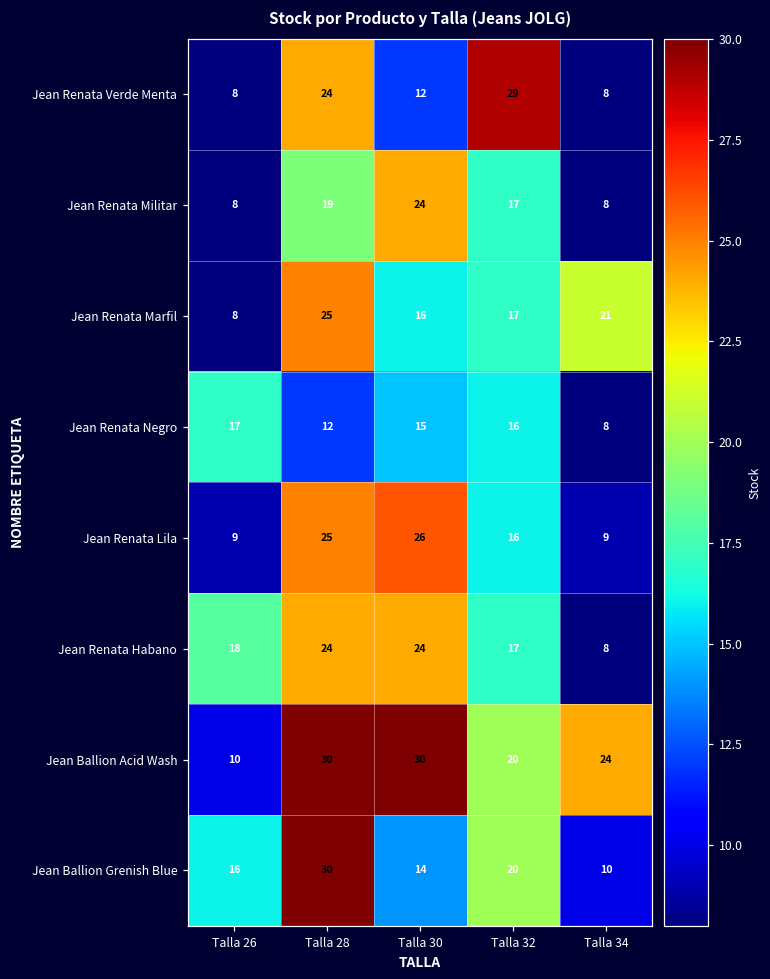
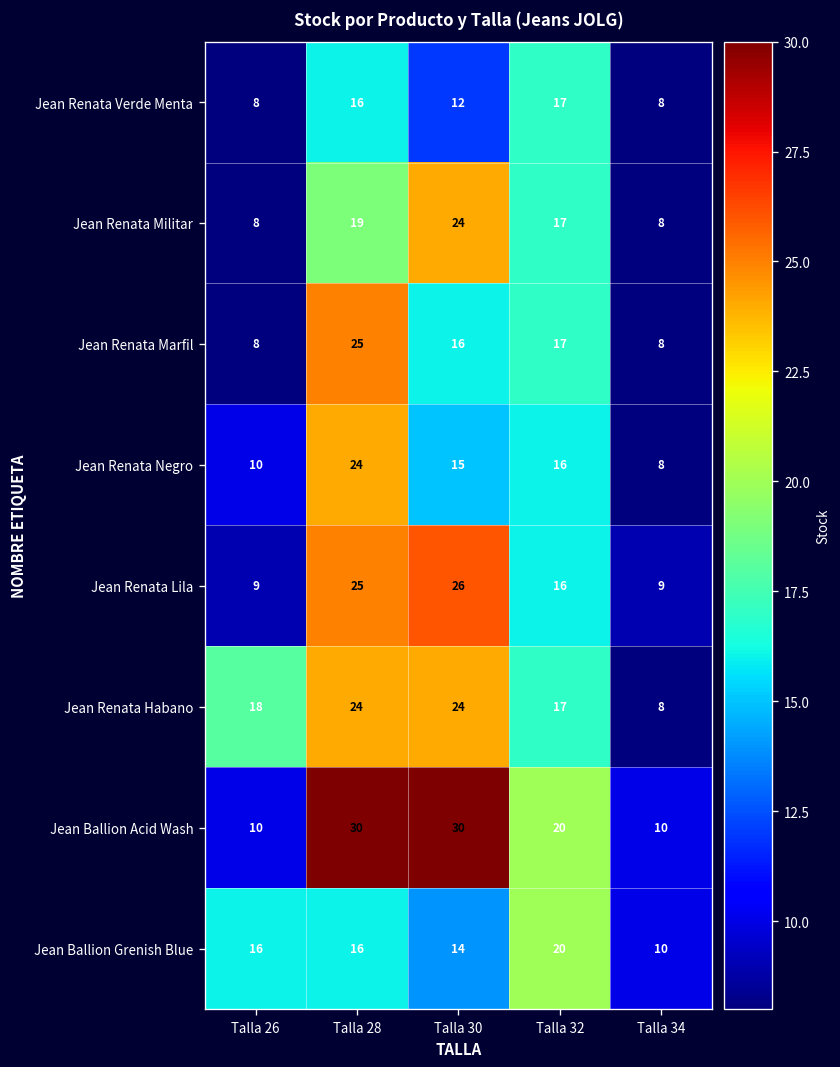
Jean Renata Verde Menta, Talla 28: 24 -> 16
Jean Renata Verde Menta, Talla 32: 29 -> 17
Jean Renata Marfil, Talla 34: 21 -> 8
Jean Renata Negro, Talla 26: 17 -> 10
Jean Renata Negro, Talla 28: 12 -> 24
Jean Ballion Acid Wash, Talla 34: 24 -> 10
Jean Ballion Grenish Blue, Talla 28: 30 -> 16
